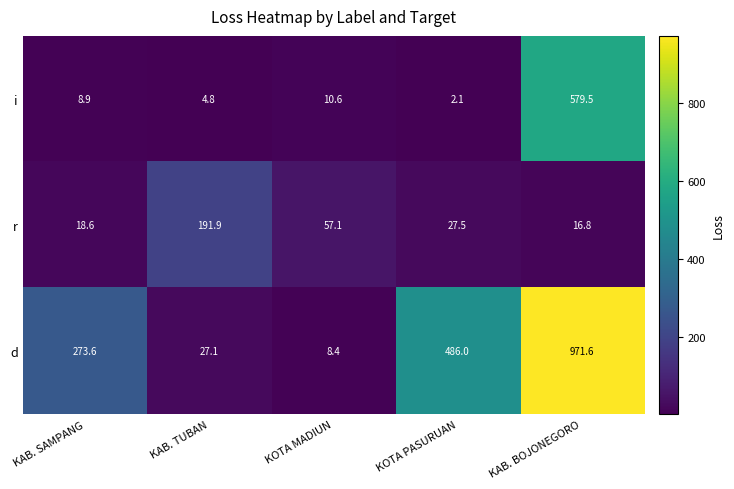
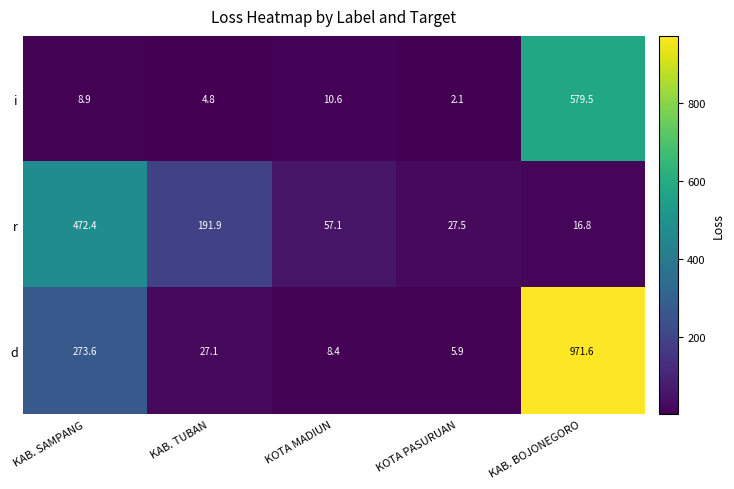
r, KAB. SAMPANG: 18.6 -> 472.4
d, KOTA PASURUAN: 486.0 -> 5.9
